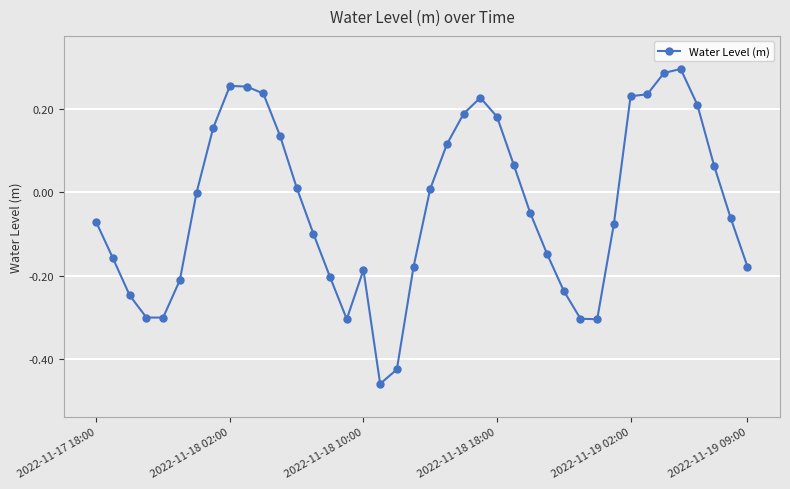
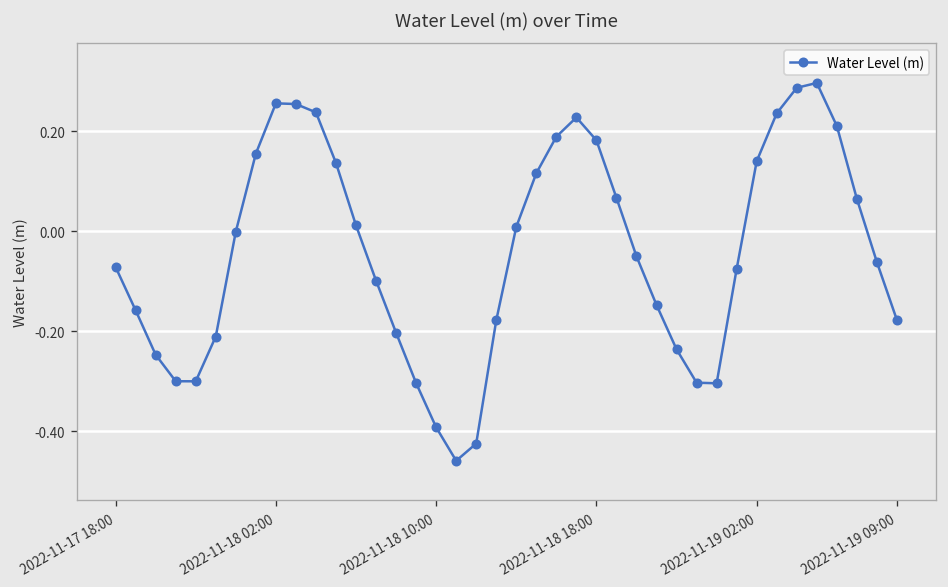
Water Level (m), 2022-11-18 10:00: -0.19 -> -0.39
Water Level (m), 2022-11-19 02:00: 0.23 -> 0.14
